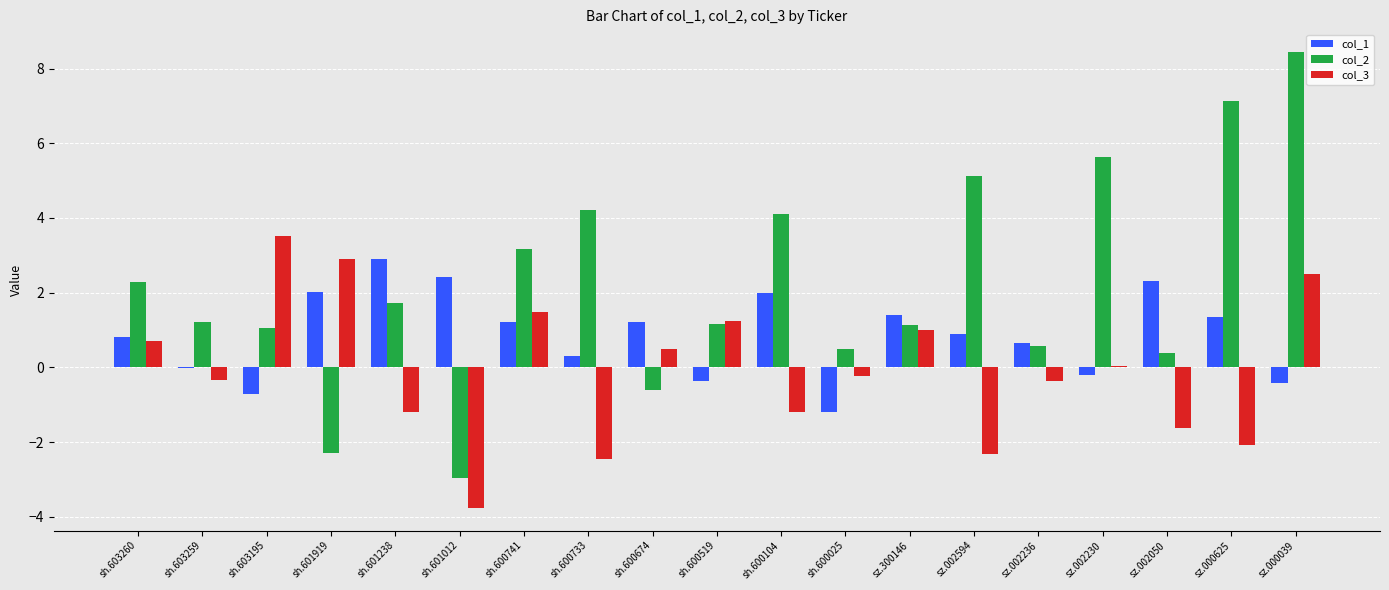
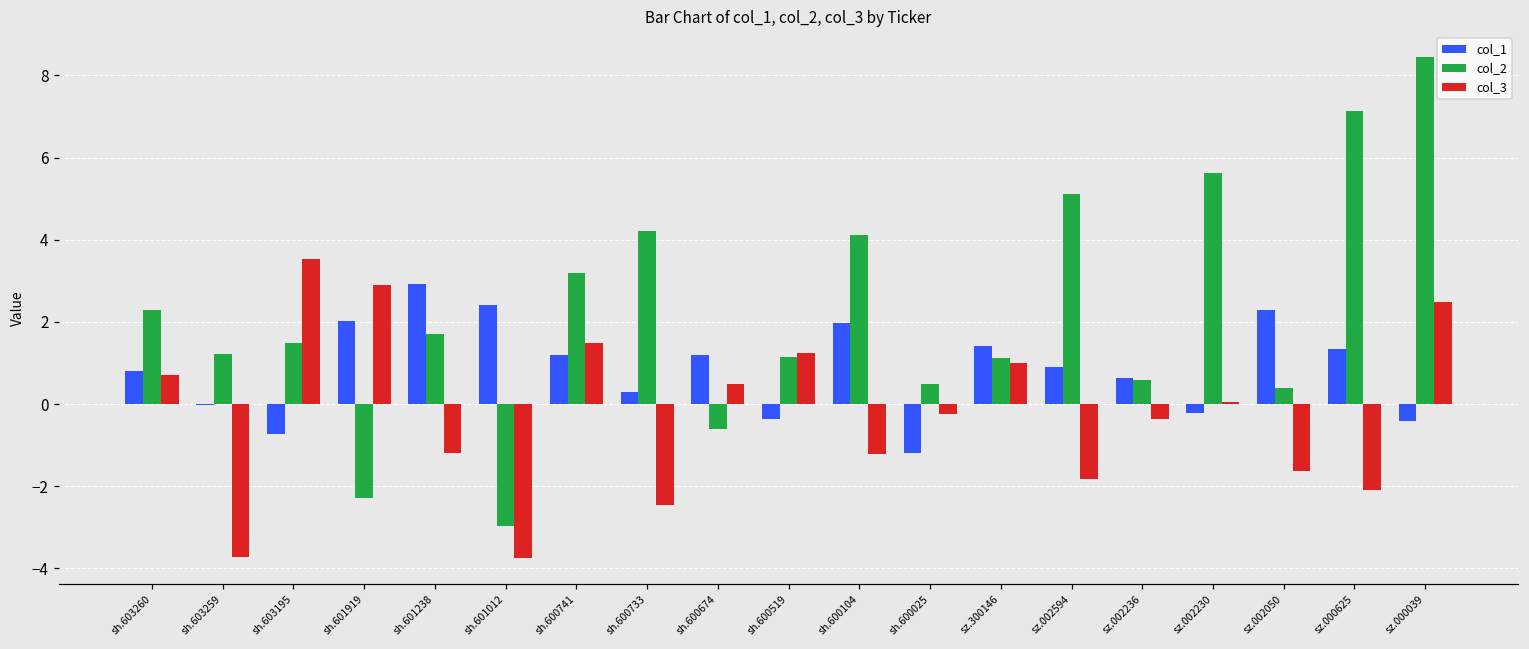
col_3, sh.603259: -0.4 -> -3.7
col_2, sh.603195: 1.0 -> 1.5
col_3, sz.002594: -2.3 -> -1.8
